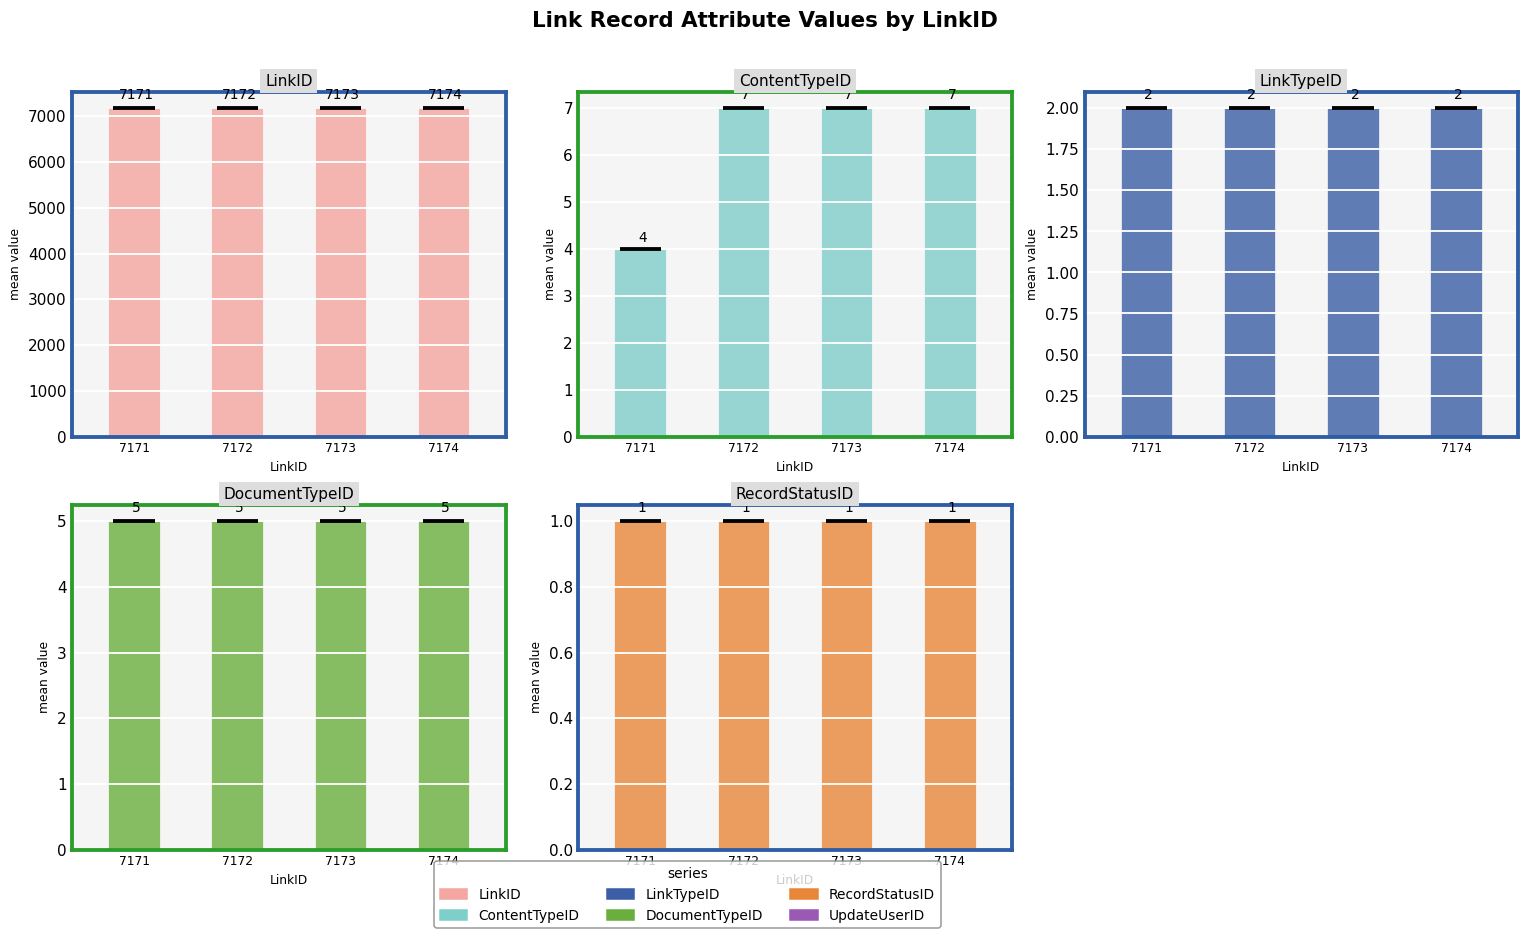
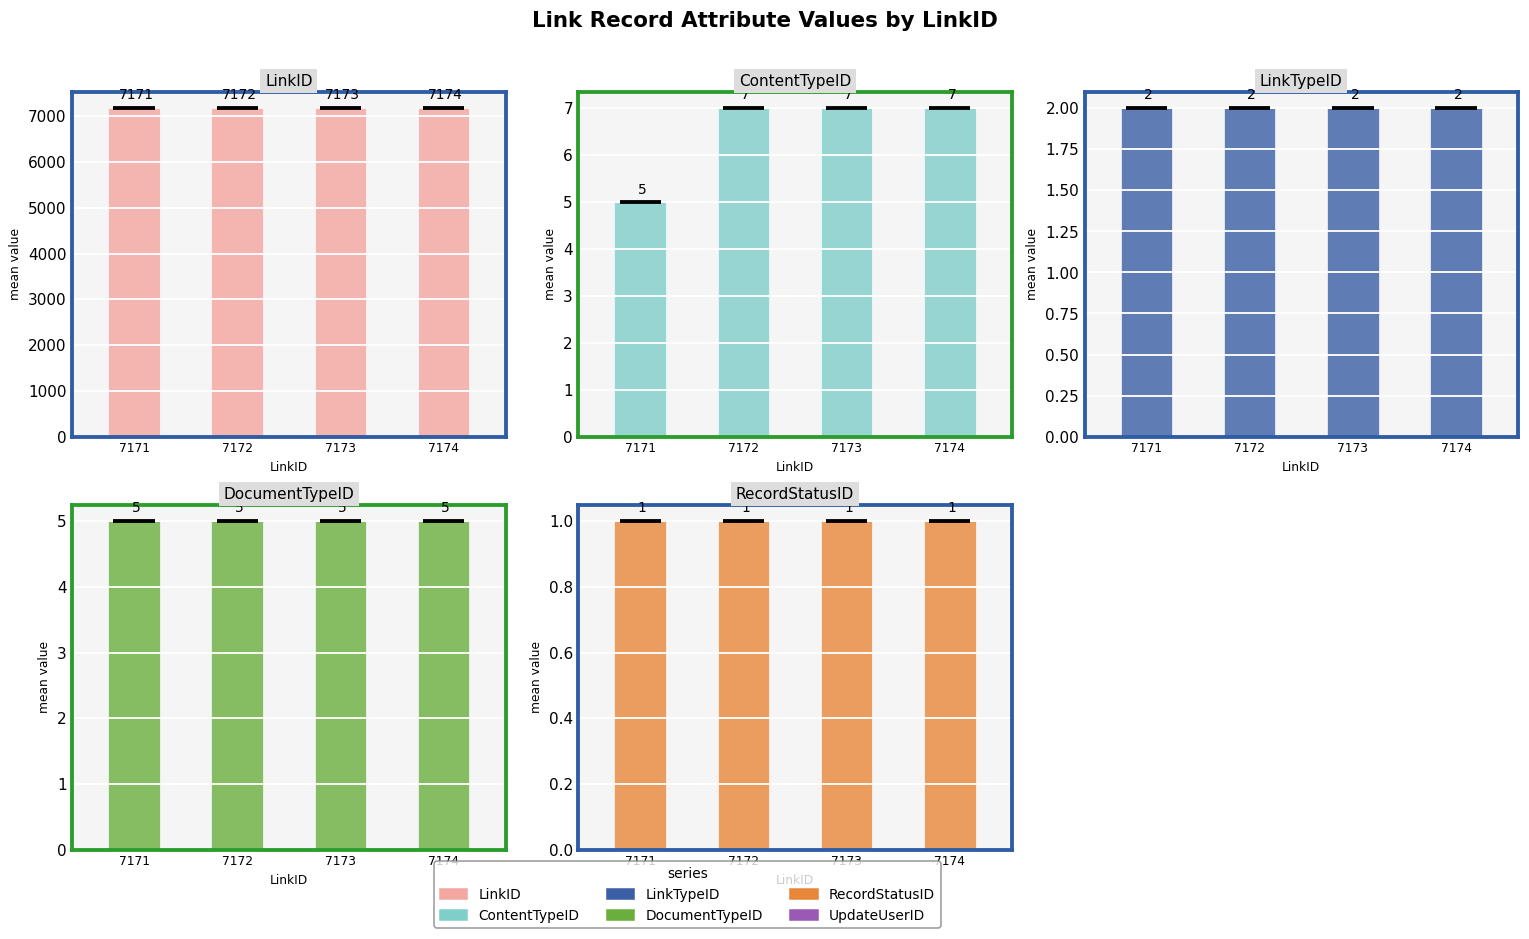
ContentTypeID, 7171: 4 -> 5
